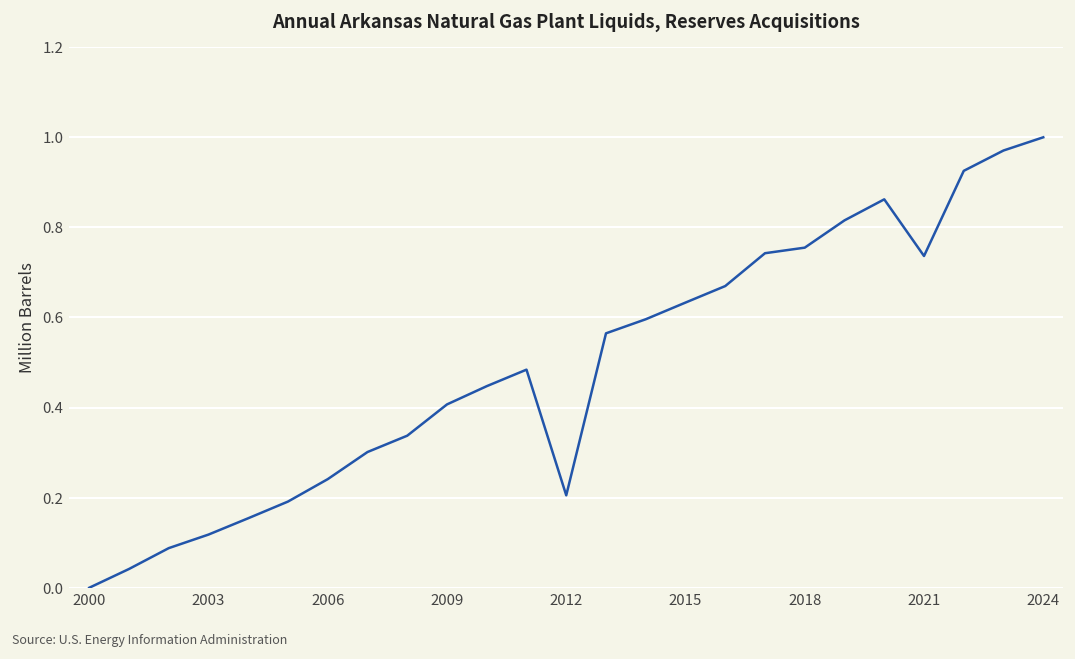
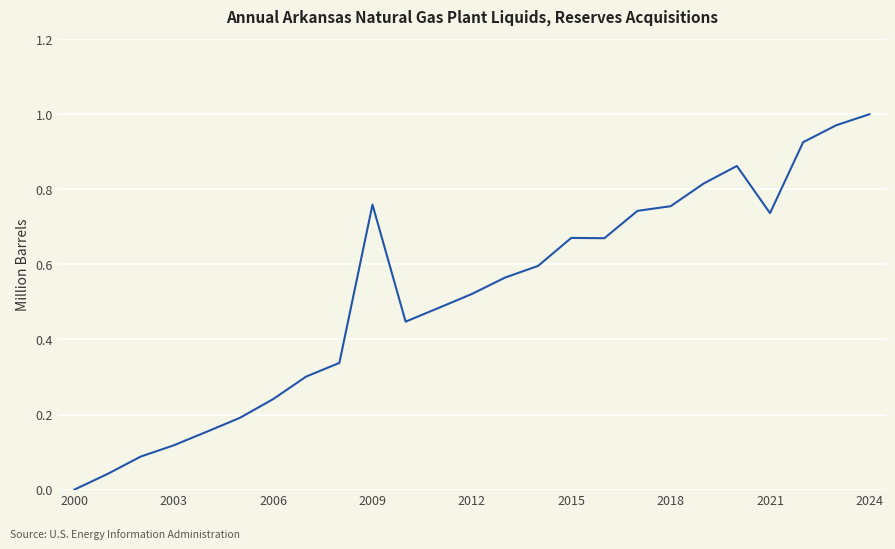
2009: 0.41 -> 0.76
2012: 0.21 -> 0.52
2015: 0.63 -> 0.67
